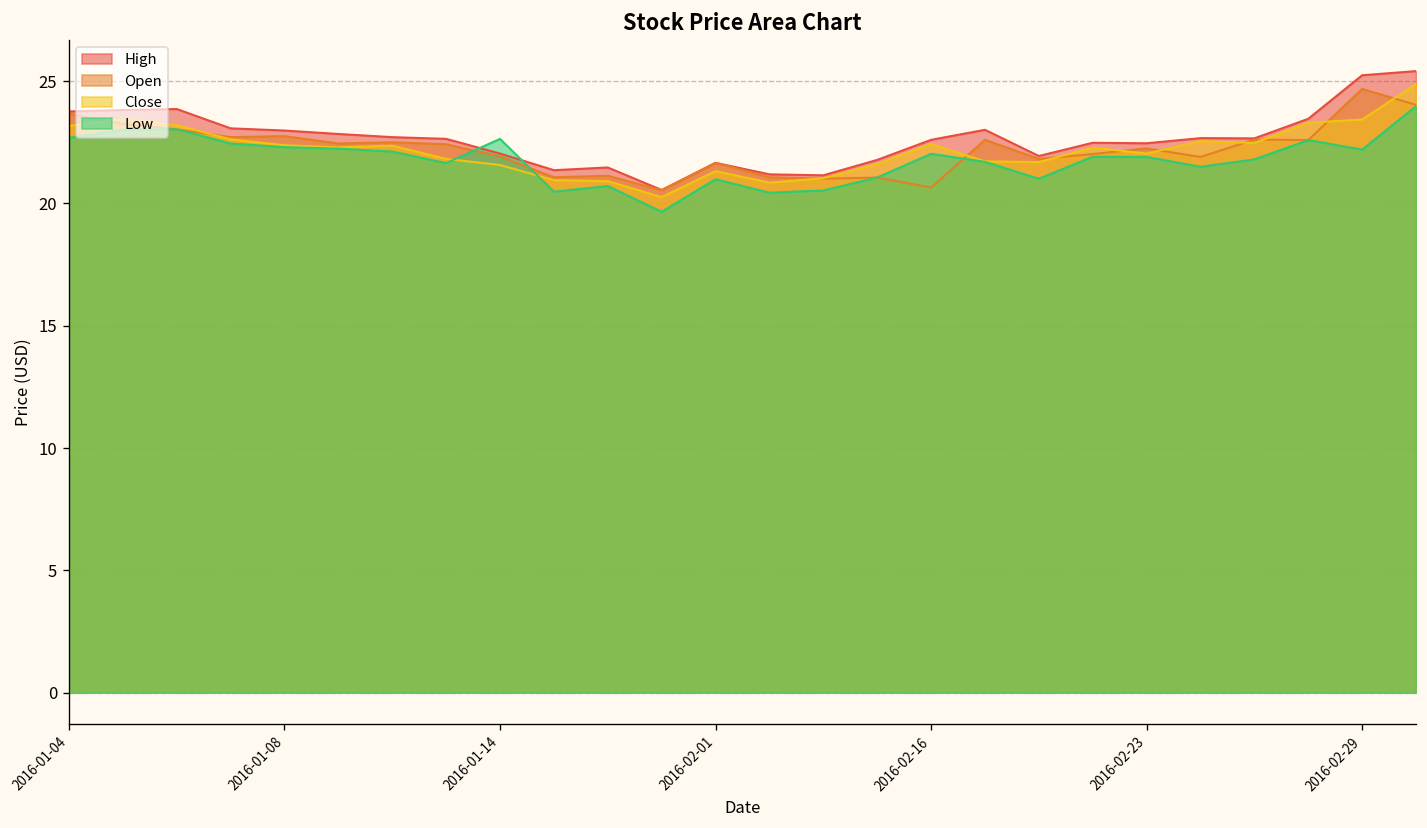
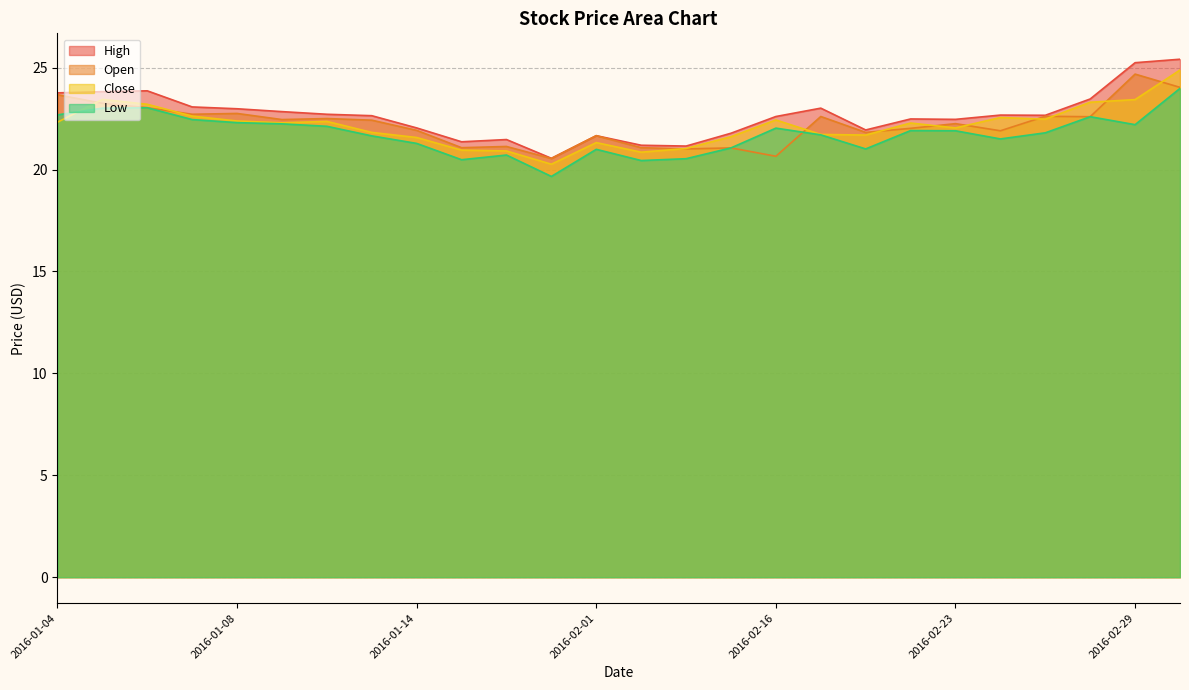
Close, 2016-01-04: 23.2 -> 22.3
Low, 2016-01-14: 22.6 -> 21.3
